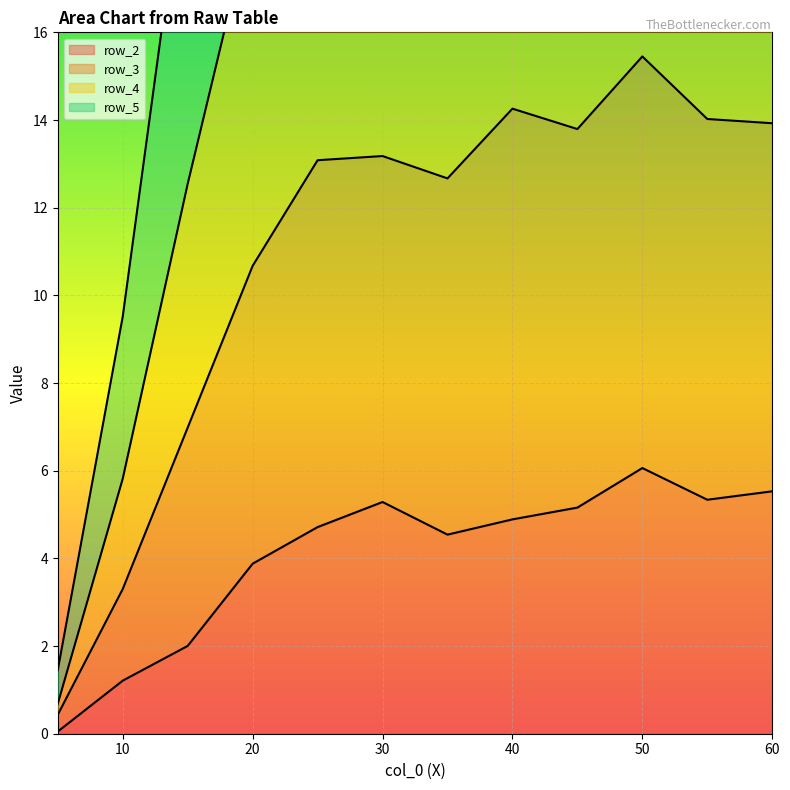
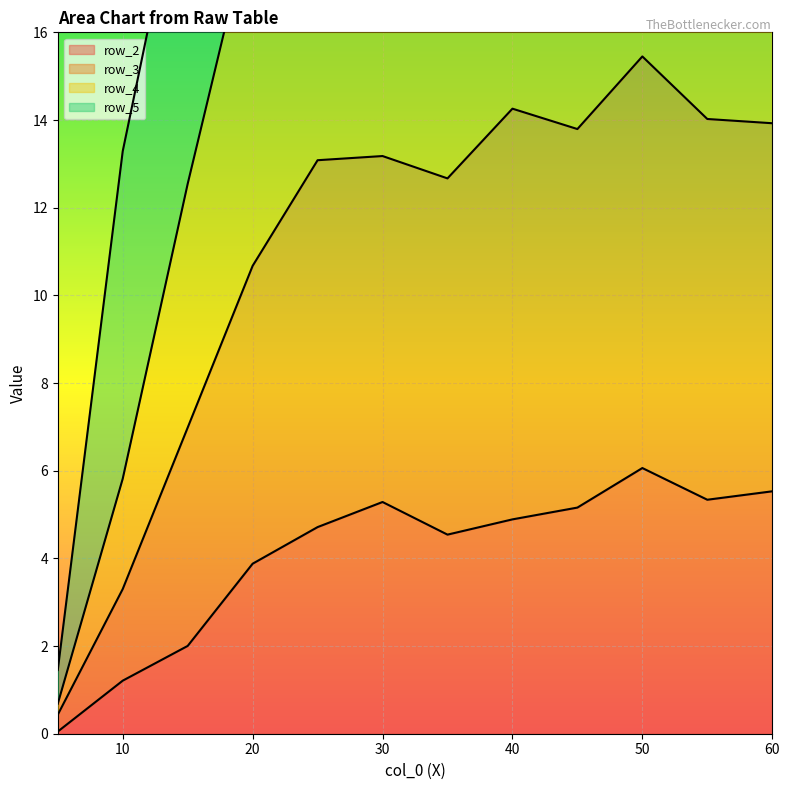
row_5, 10: 3.7 -> 7.5
